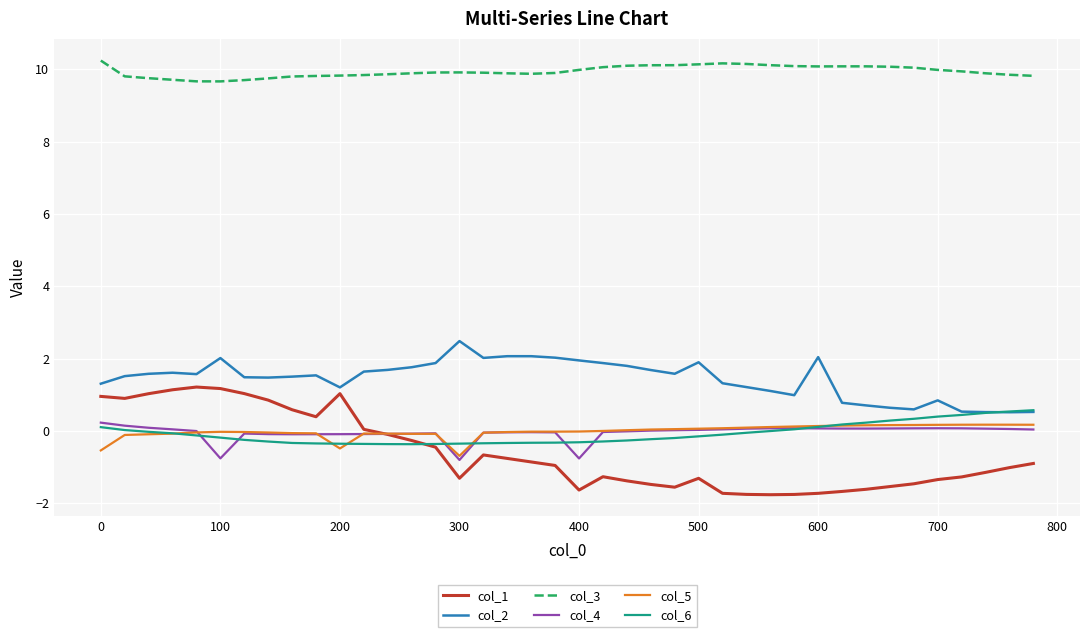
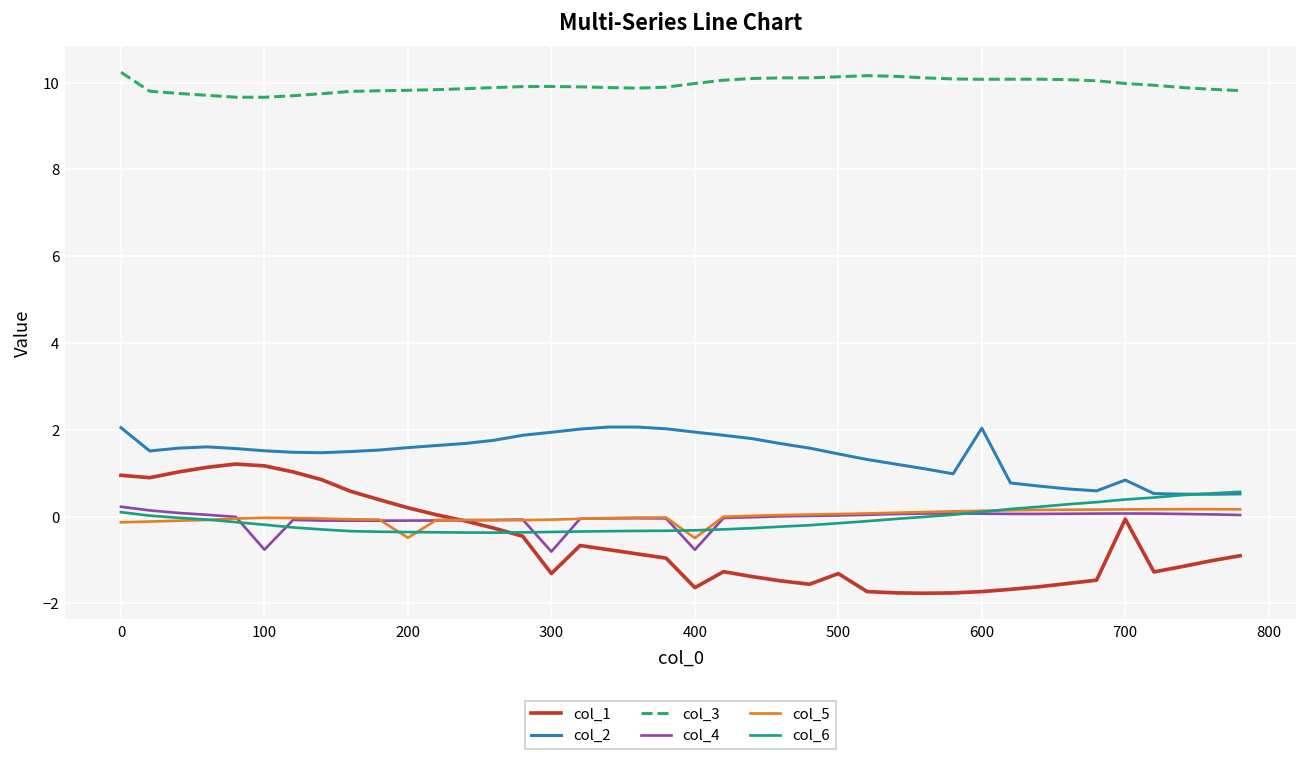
col_2, 0: 1.3 -> 2.1
col_5, 0: -0.5 -> -0.1
col_2, 100: 2.0 -> 1.5
col_1, 200: 1.0 -> 0.2
col_2, 200: 1.2 -> 1.6
col_2, 300: 2.5 -> 1.9
col_5, 300: -0.7 -> -0.1
col_5, 400: 0.0 -> -0.5
col_2, 500: 1.9 -> 1.4
col_1, 700: -1.3 -> -0.1
